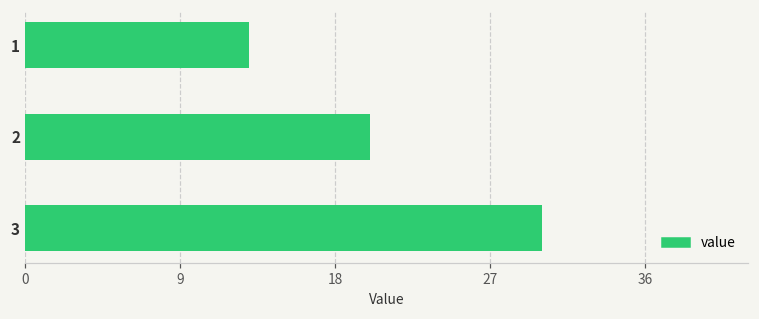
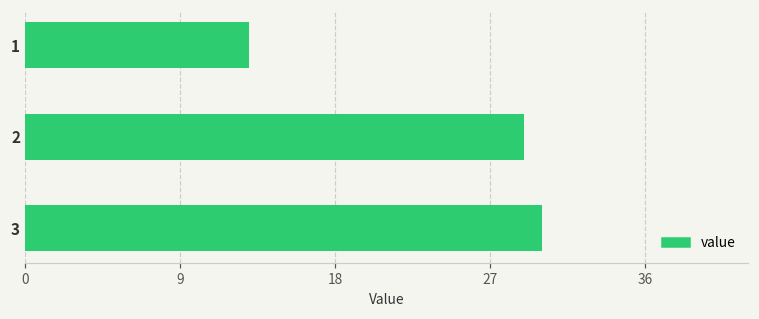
2: 20 -> 29
